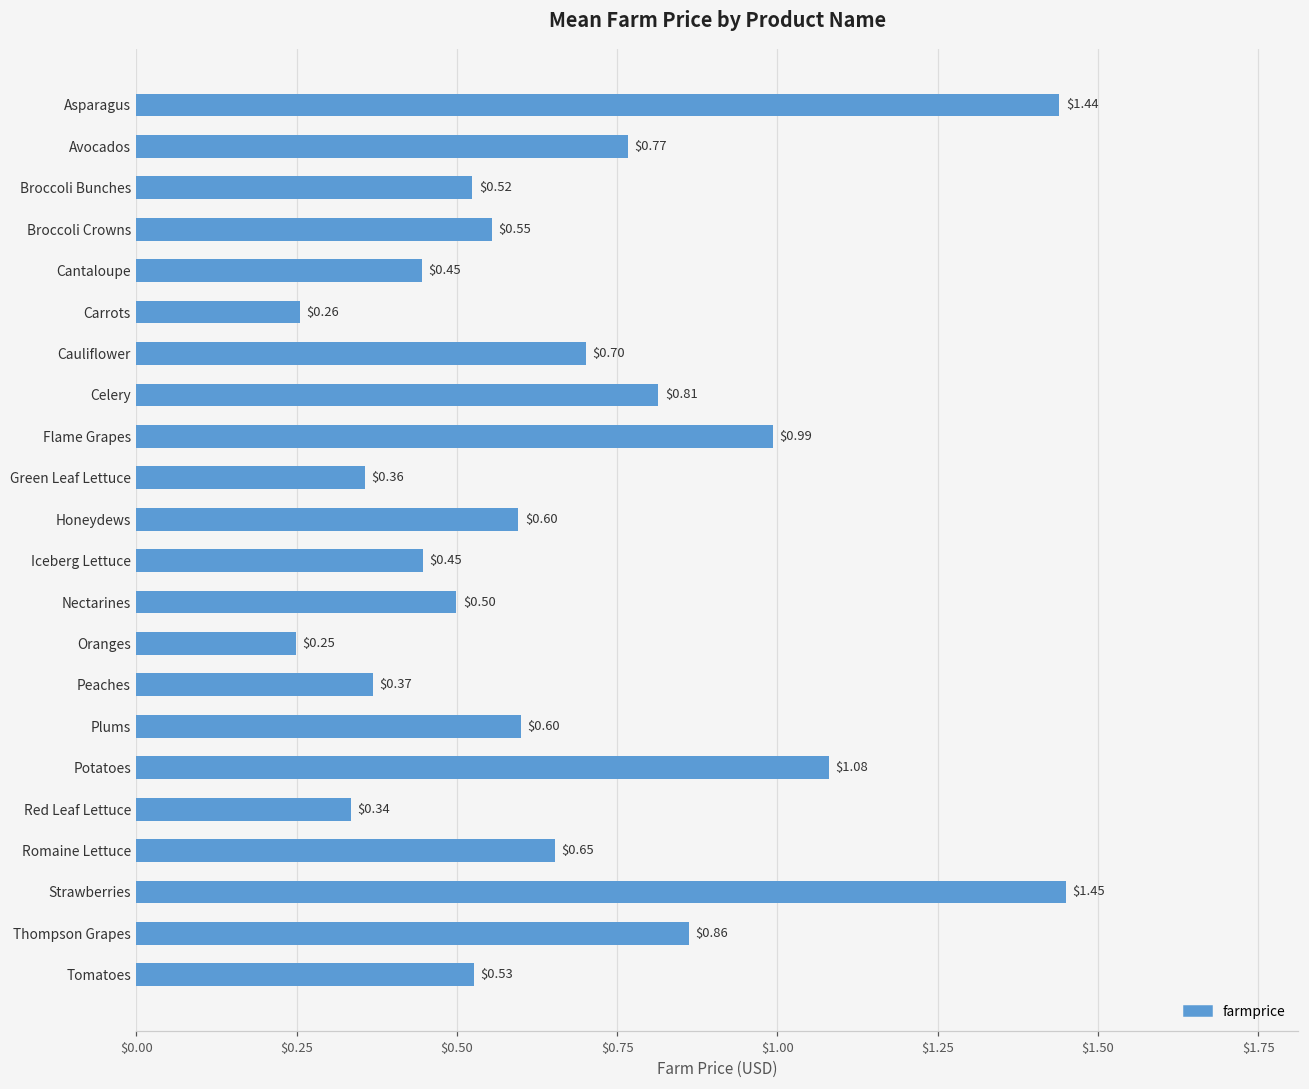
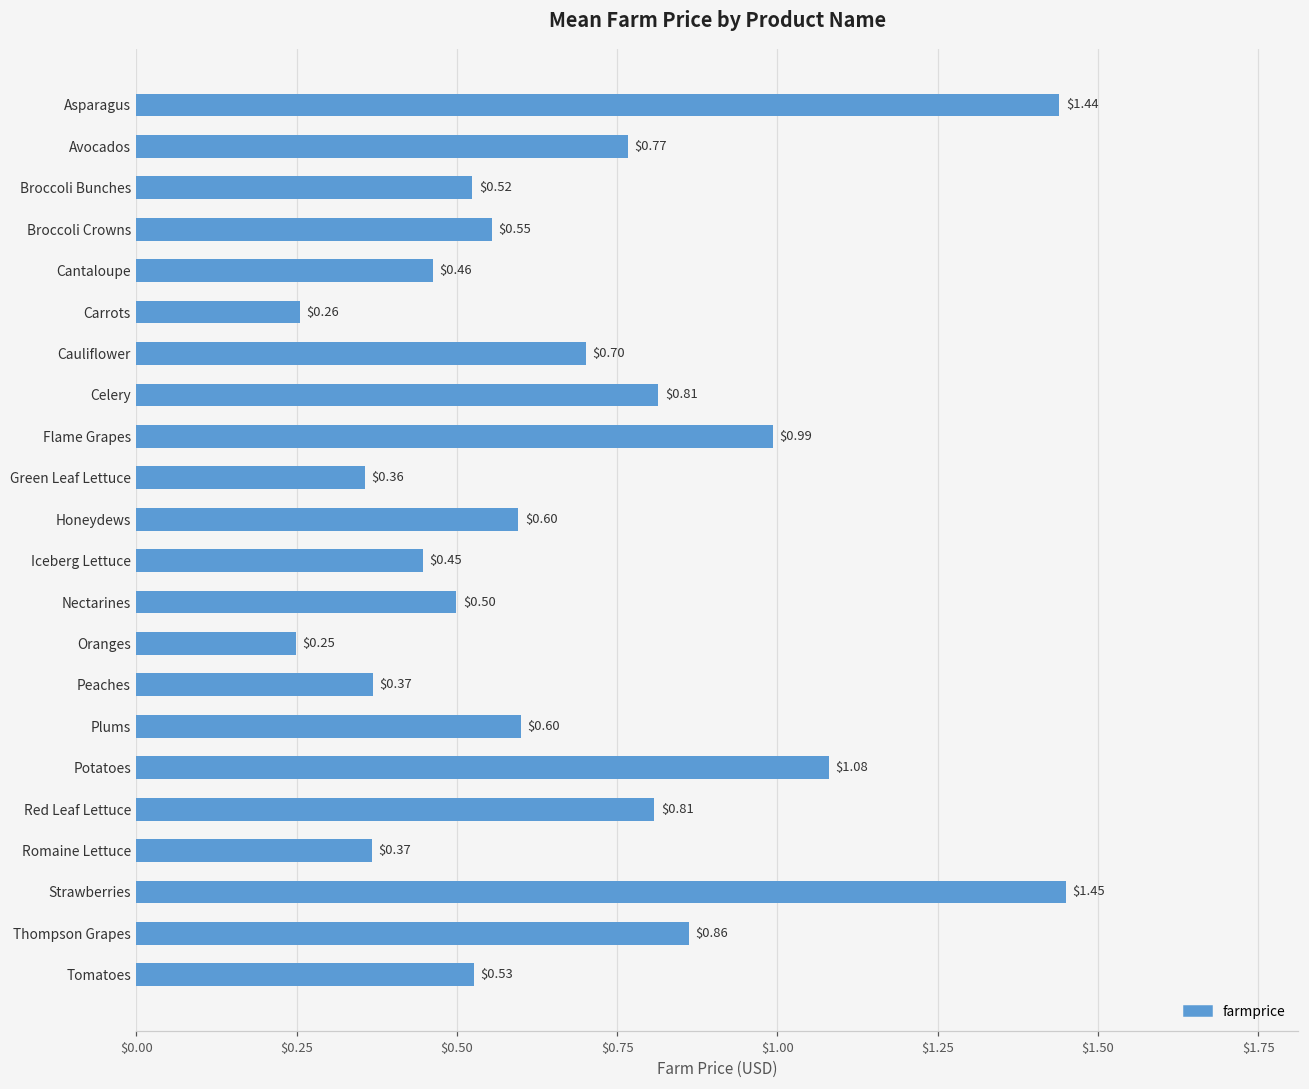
Cantaloupe: $0.45 -> $0.46
Red Leaf Lettuce: $0.34 -> $0.81
Romaine Lettuce: $0.65 -> $0.37
